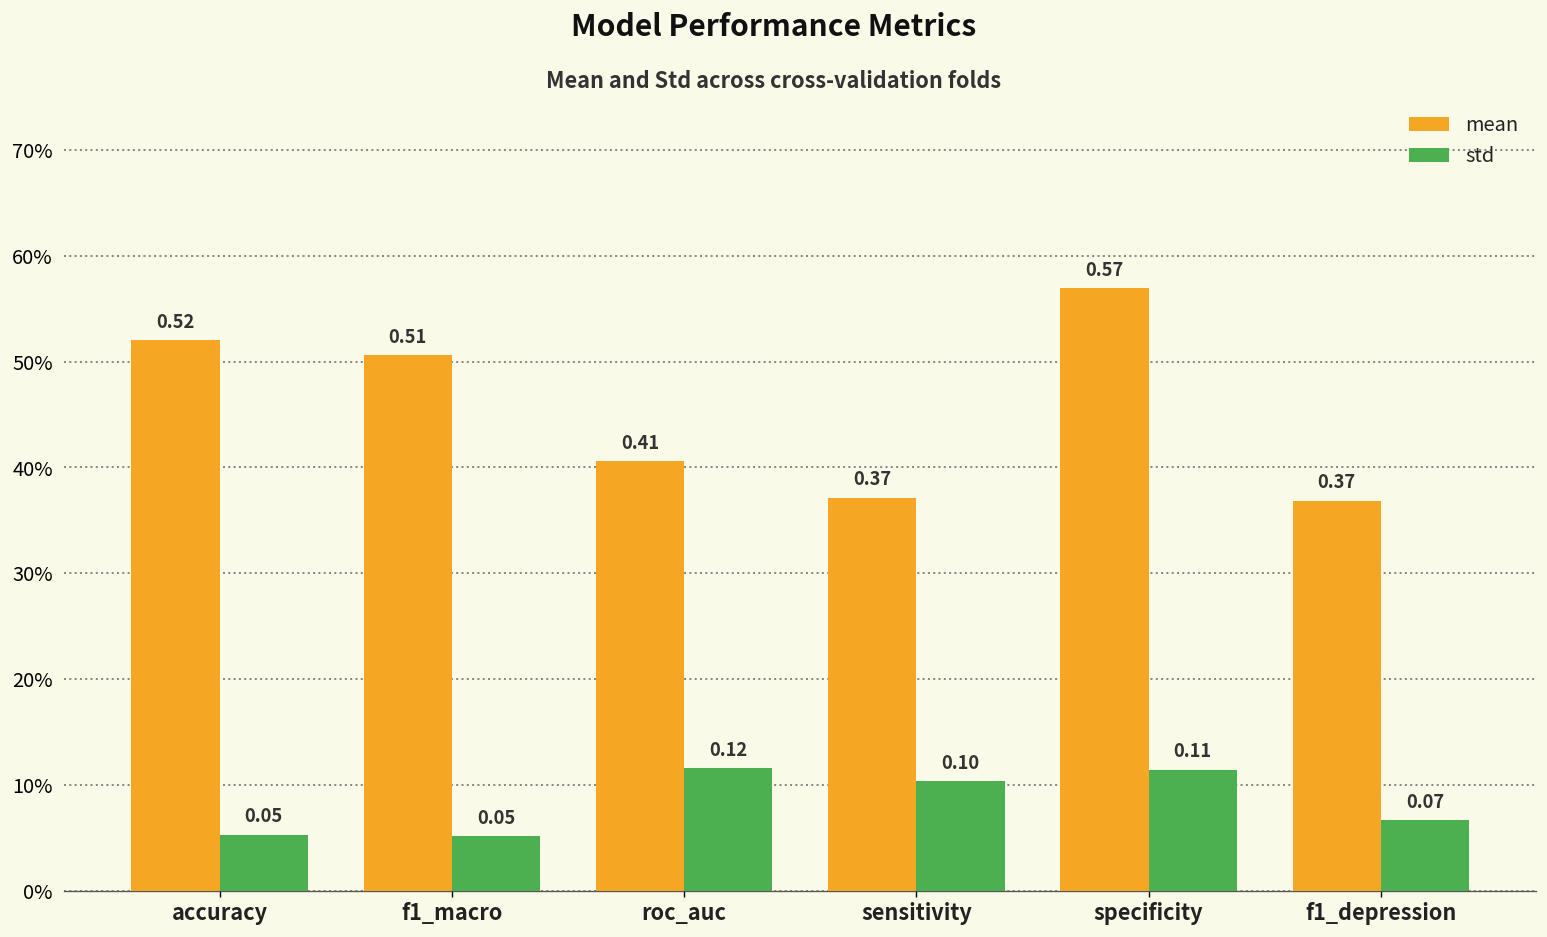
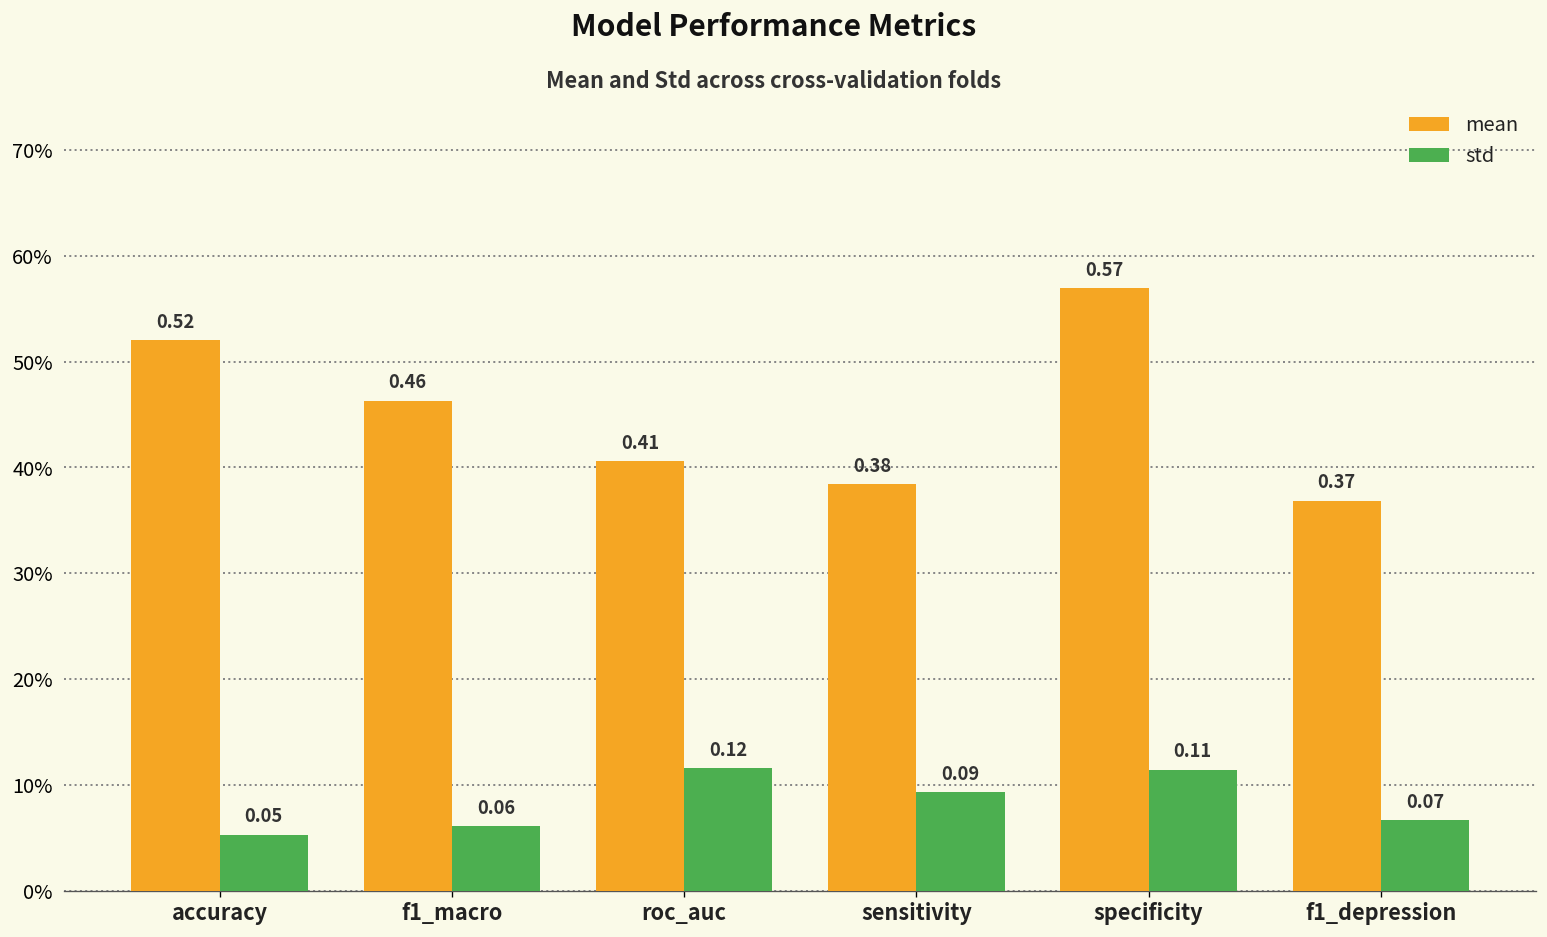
mean, f1_macro: 0.51 -> 0.46
std, f1_macro: 0.05 -> 0.06
mean, sensitivity: 0.37 -> 0.38
std, sensitivity: 0.10 -> 0.09
